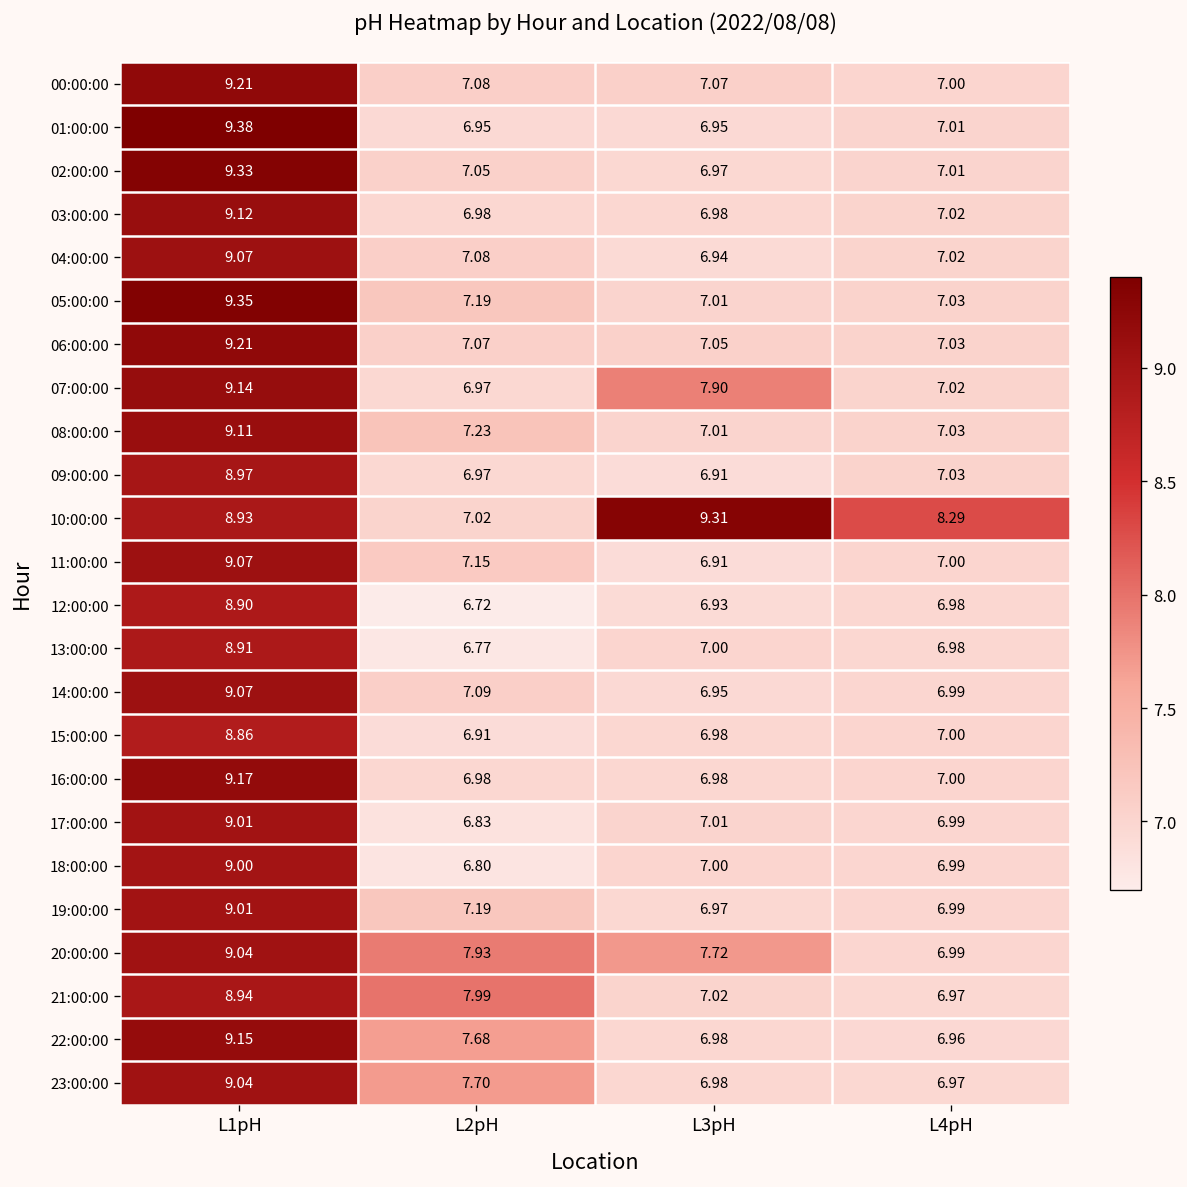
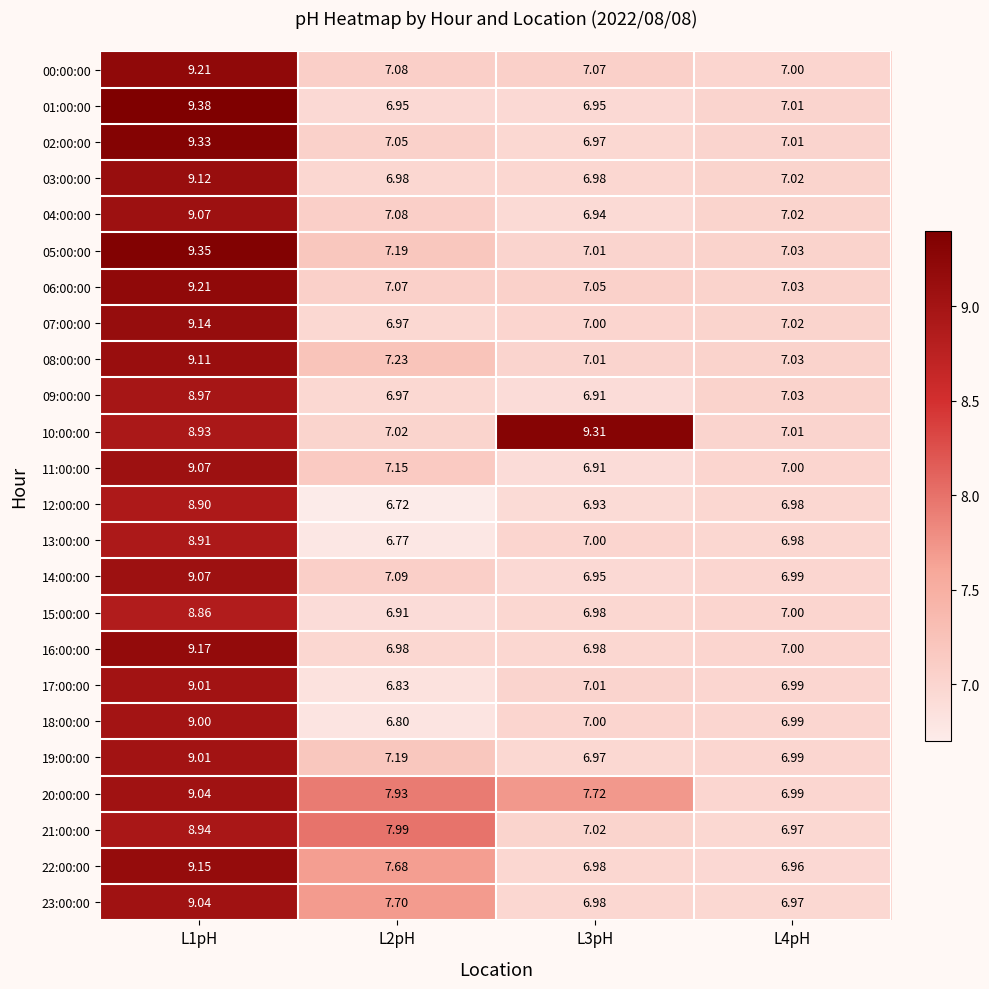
07:00:00, L3pH: 7.90 -> 7.00
10:00:00, L4pH: 8.29 -> 7.01
